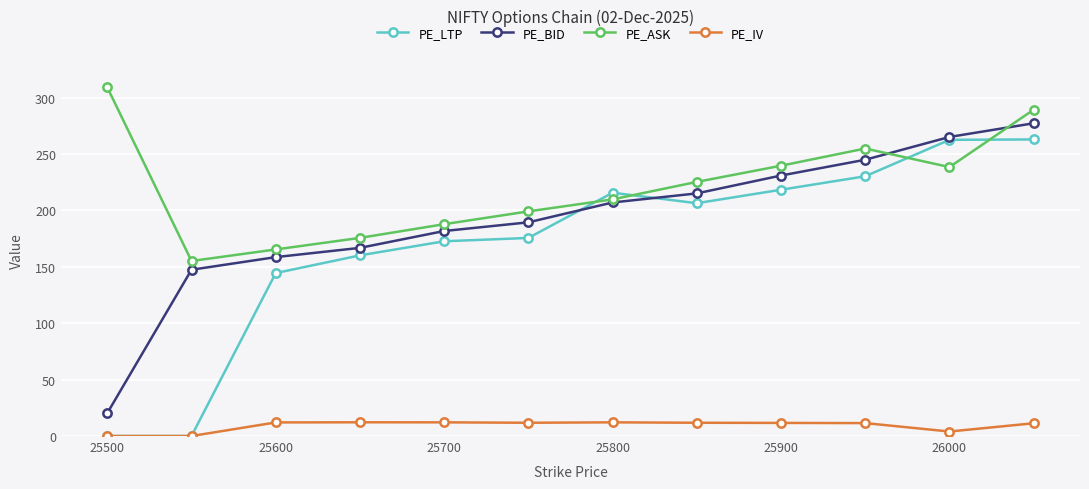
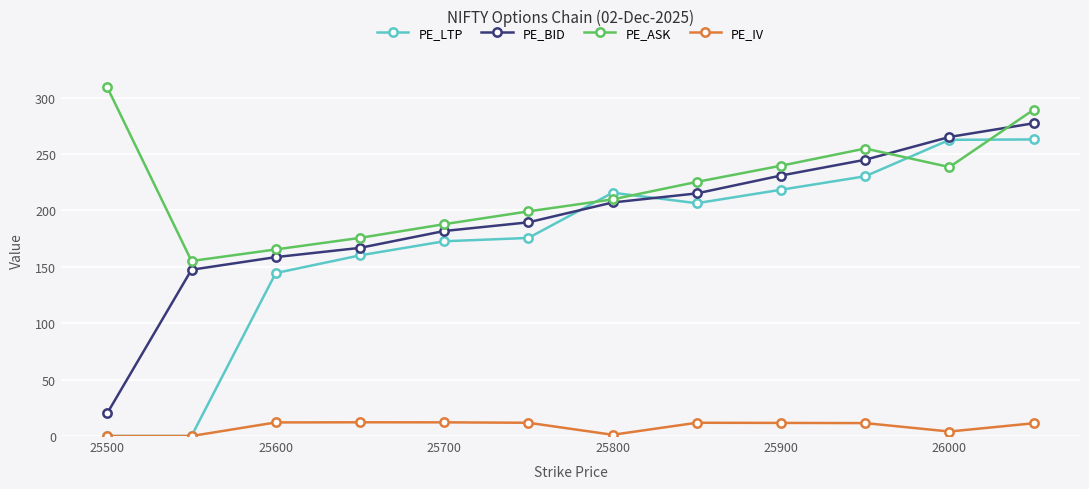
PE_IV, 25800: 12 -> 1
